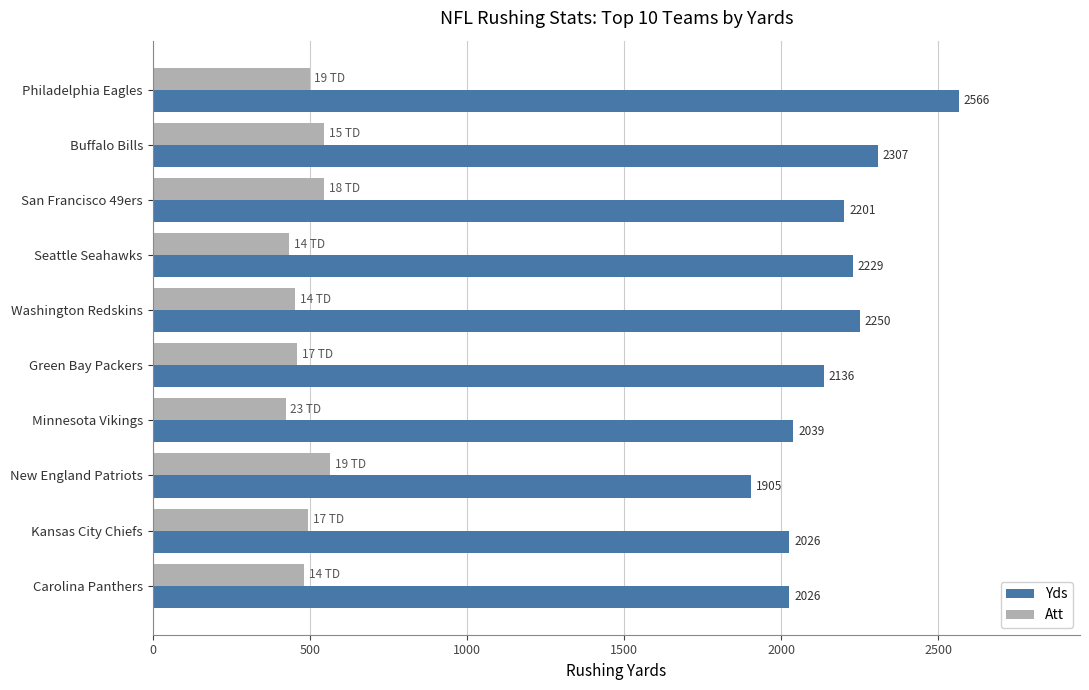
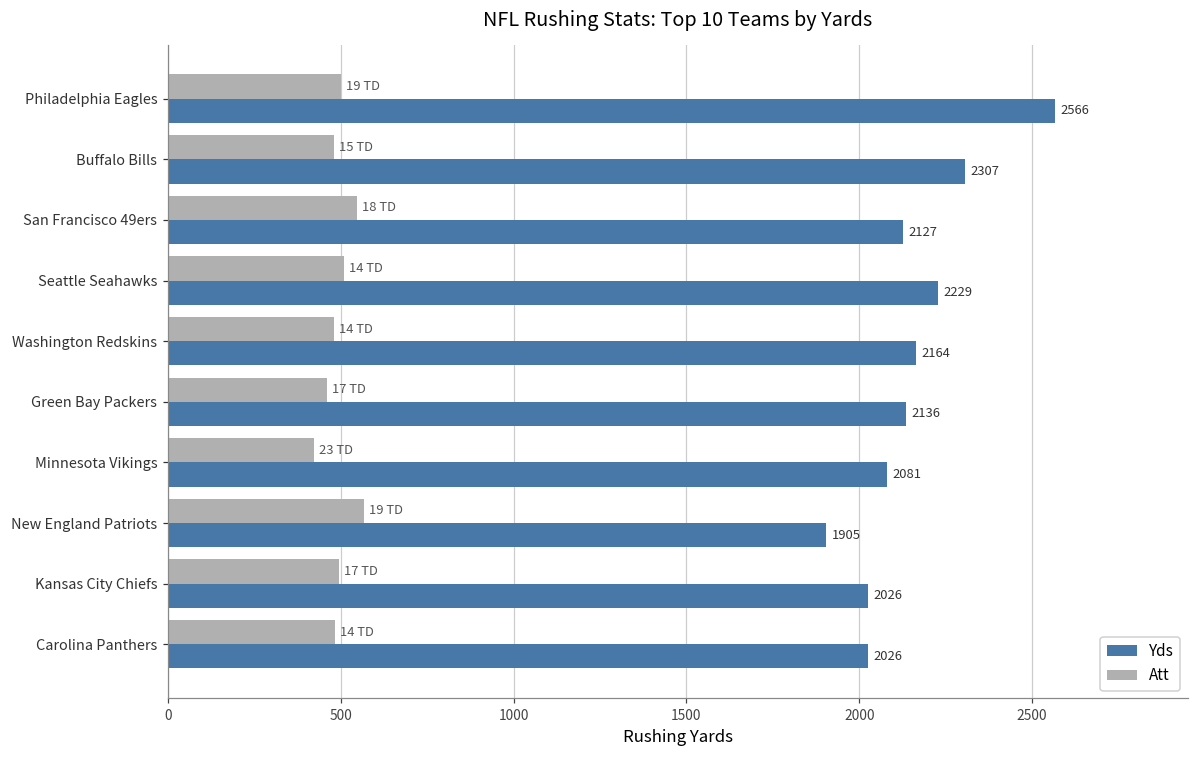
Att, Buffalo Bills: 550 -> 480
Yds, San Francisco 49ers: 2201 -> 2127
Att, Seattle Seahawks: 430 -> 510
Att, Washington Redskins: 450 -> 480
Yds, Washington Redskins: 2250 -> 2164
Yds, Minnesota Vikings: 2039 -> 2081
